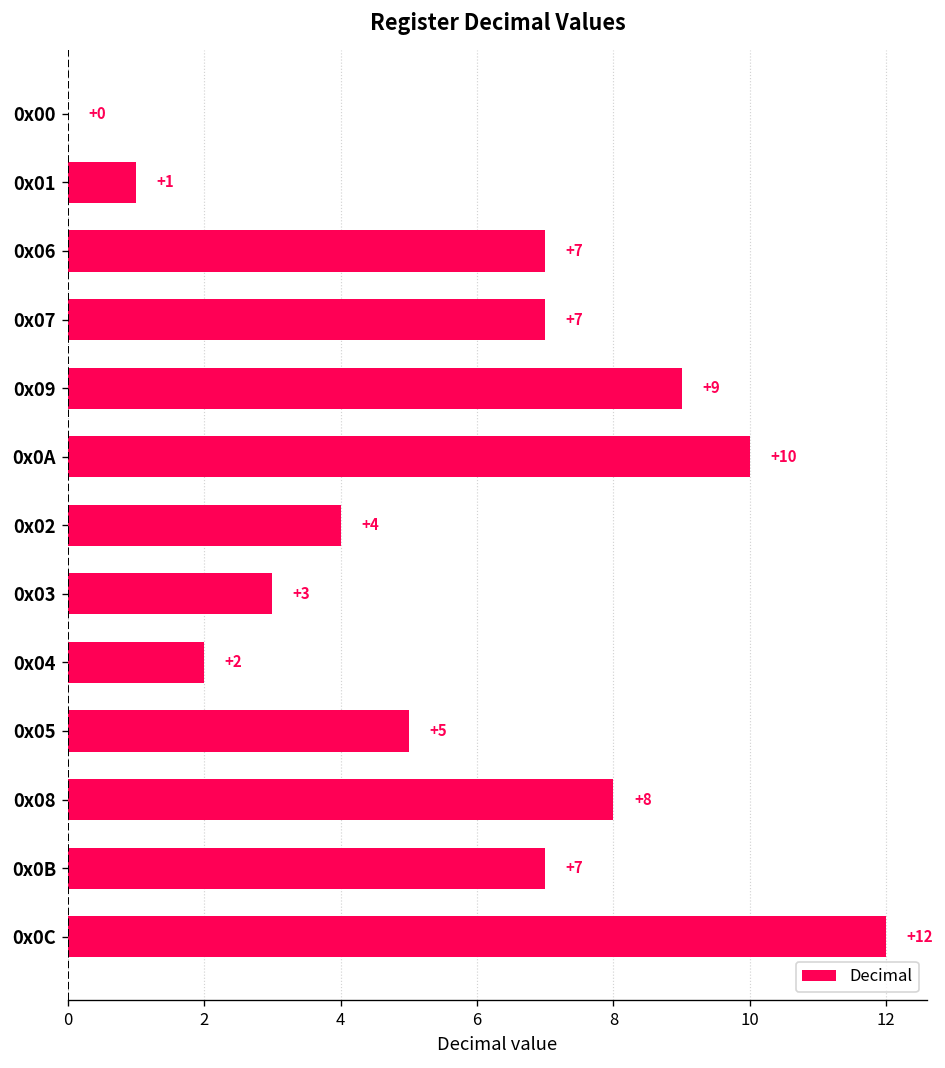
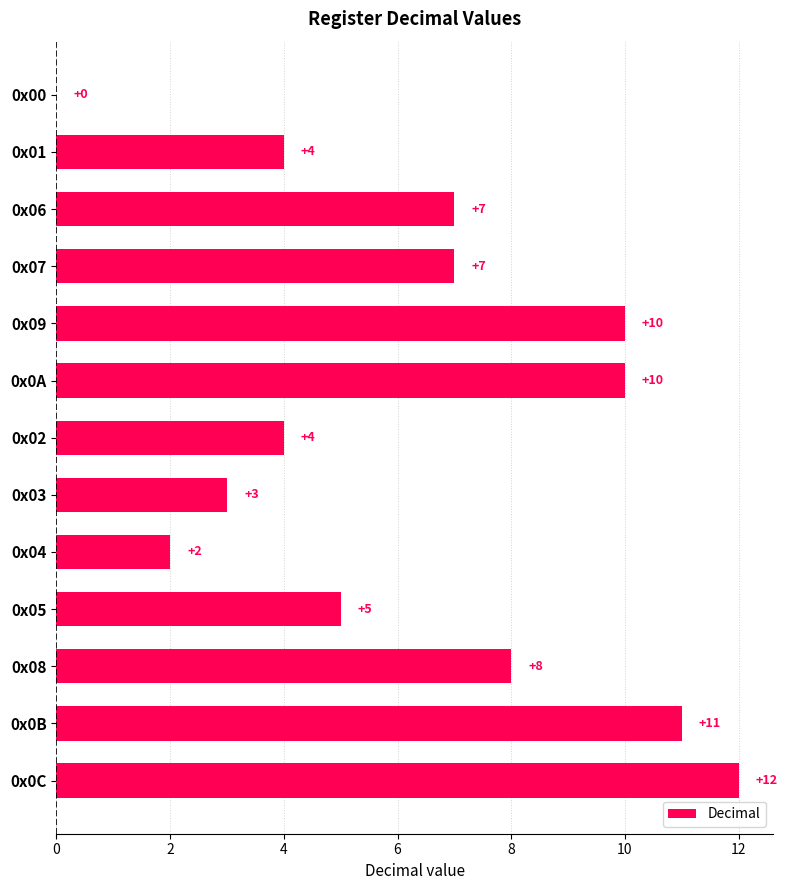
0x01: +1 -> +4
0x09: +9 -> +10
0x0B: +7 -> +11
